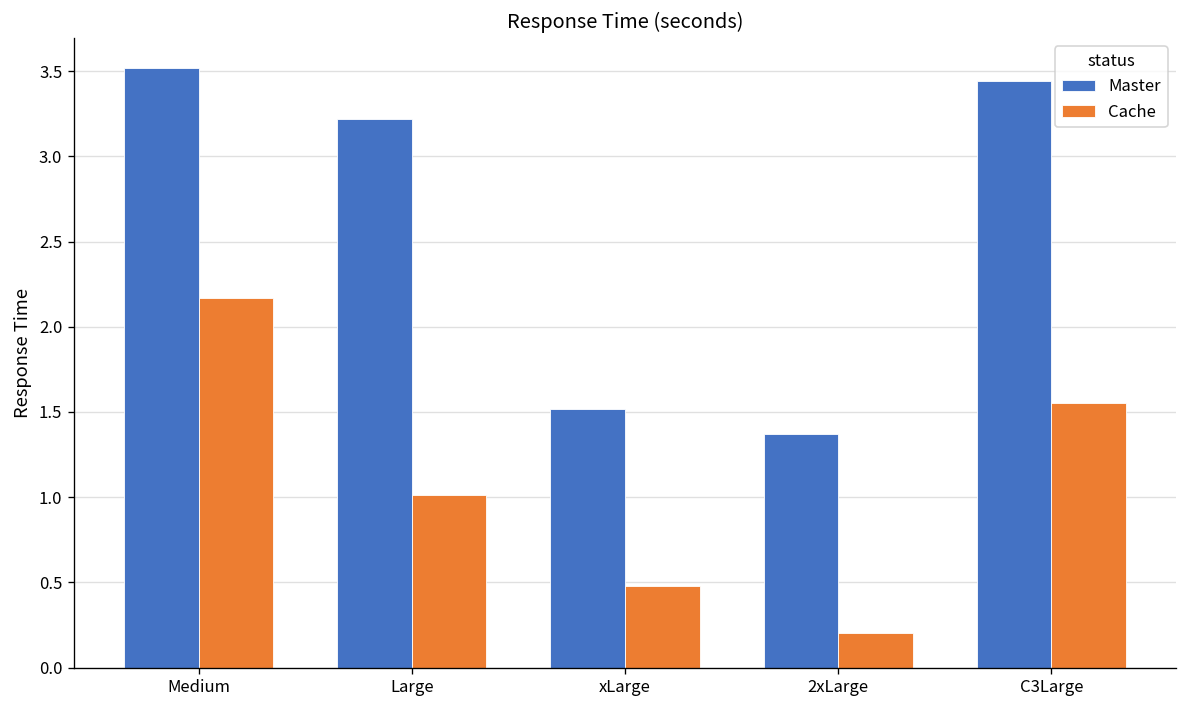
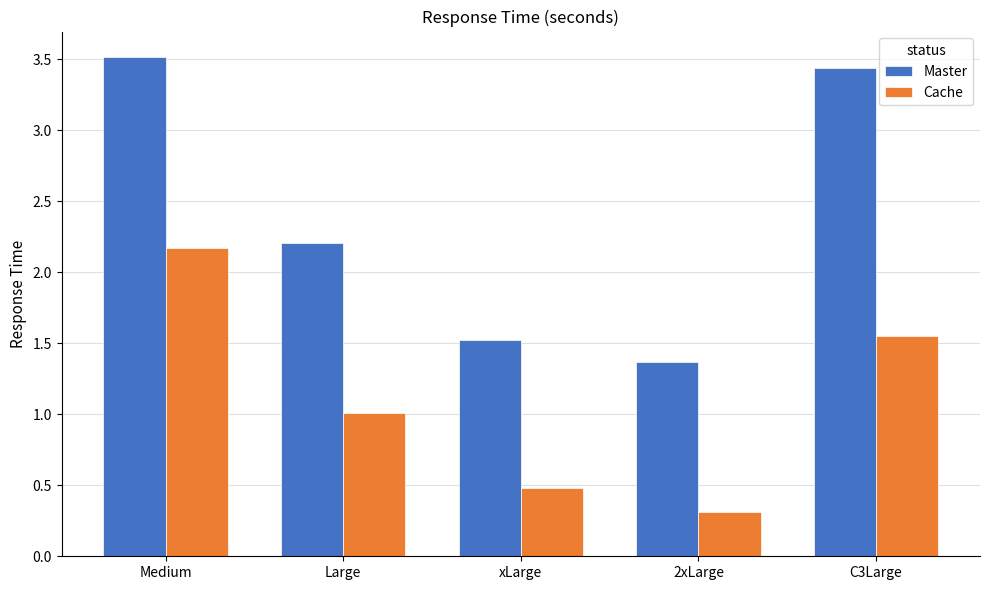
Master, Large: 3.22 -> 2.21
Cache, 2xLarge: 0.20 -> 0.31
